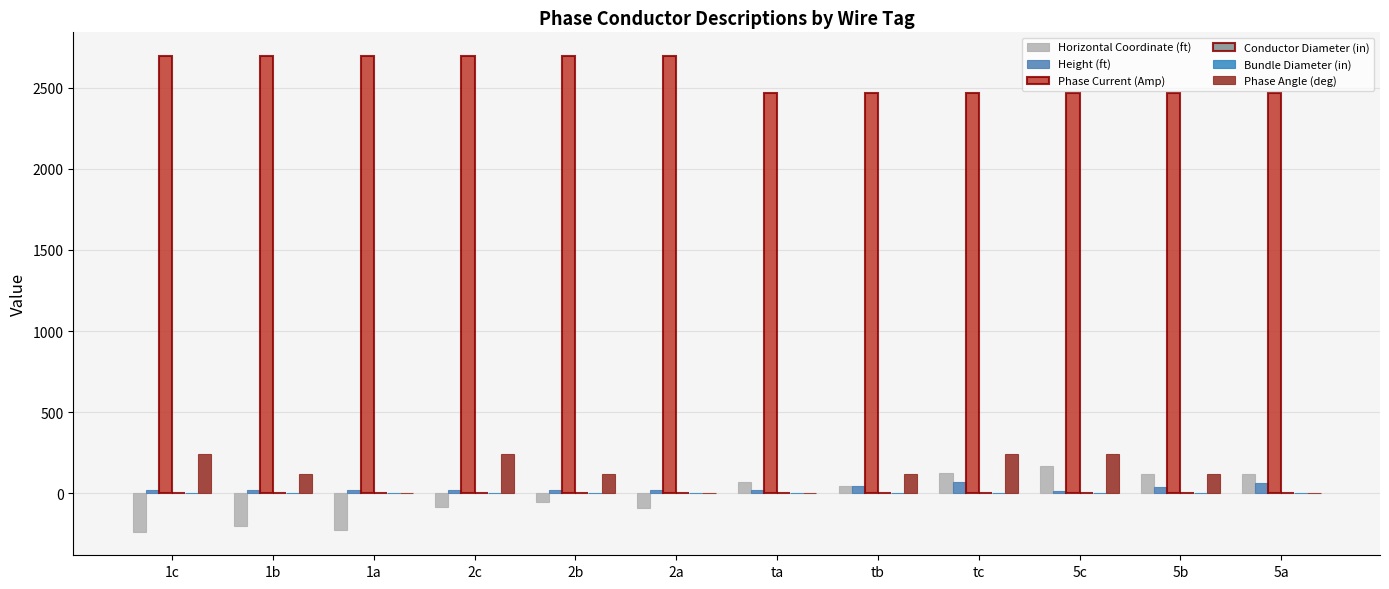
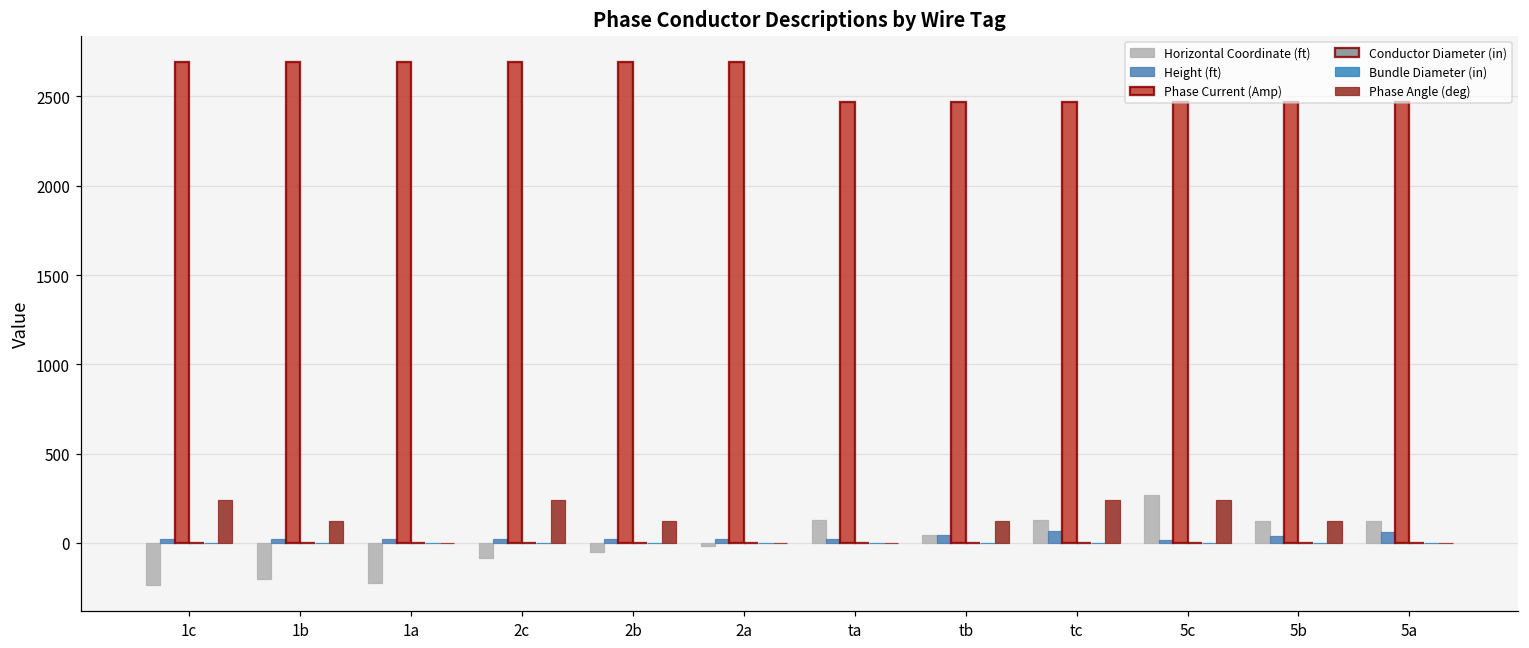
Horizontal Coordinate (ft), 2a: -90 -> -20
Horizontal Coordinate (ft), ta: 70 -> 130
Horizontal Coordinate (ft), 5c: 170 -> 270
